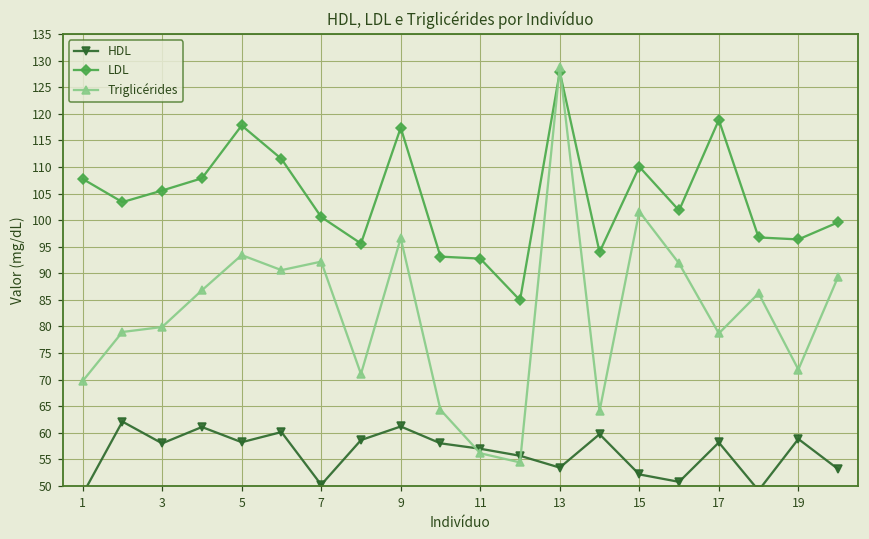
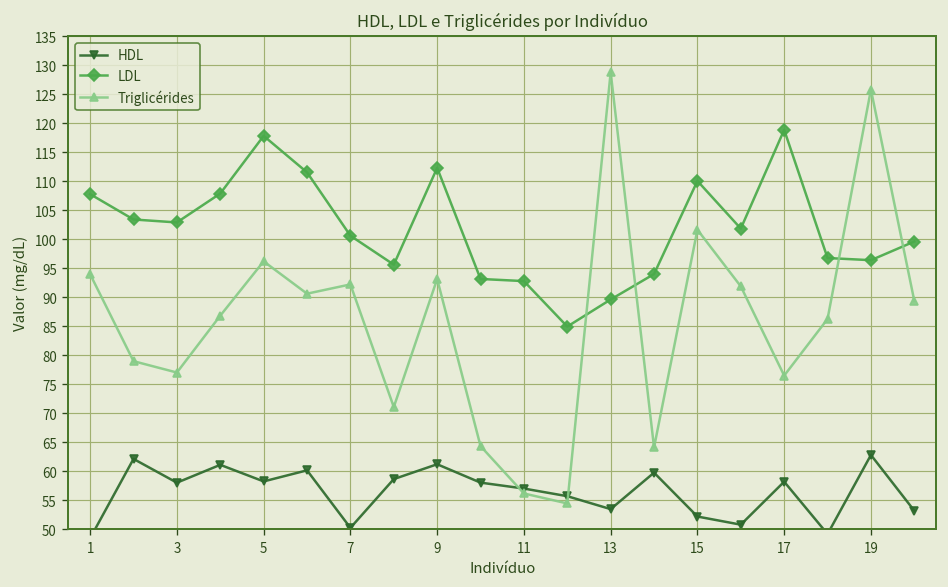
Triglicérides, 1: 70 -> 94
LDL, 3: 106 -> 103
Triglicérides, 3: 80 -> 77
Triglicérides, 5: 93 -> 96
LDL, 9: 117 -> 112
Triglicérides, 9: 97 -> 93
LDL, 13: 128 -> 90
Triglicérides, 17: 79 -> 76
HDL, 19: 59 -> 63
Triglicérides, 19: 72 -> 126
